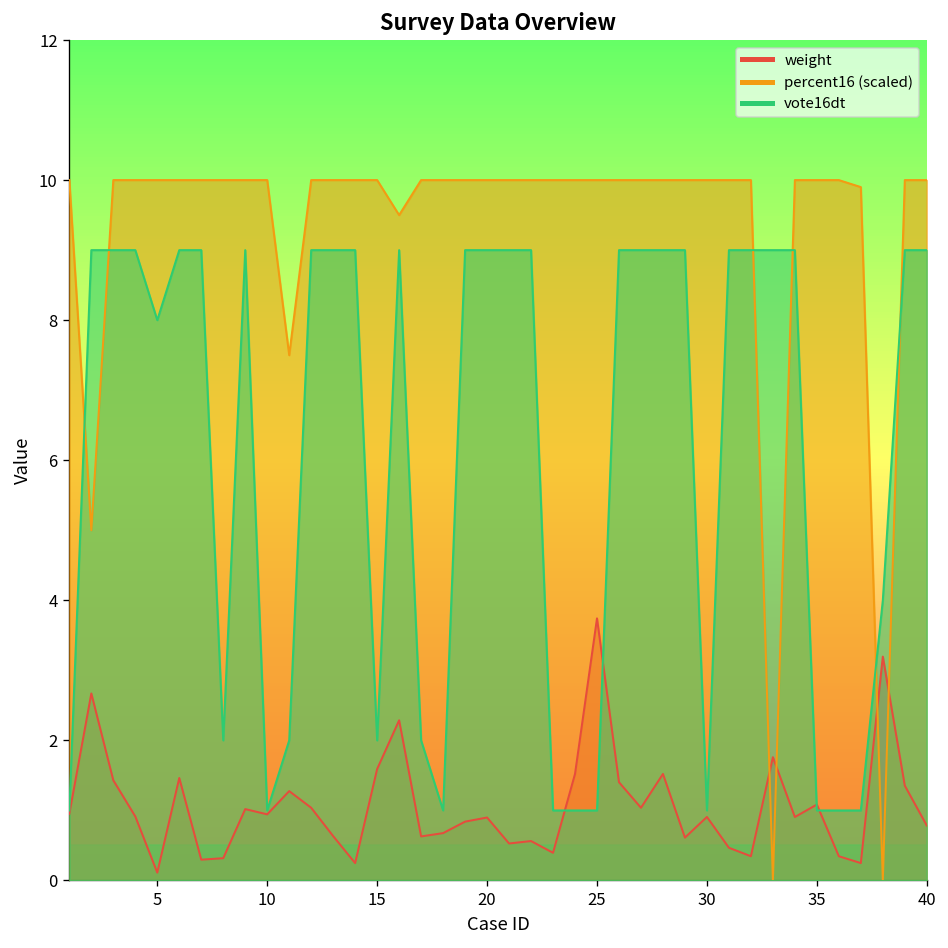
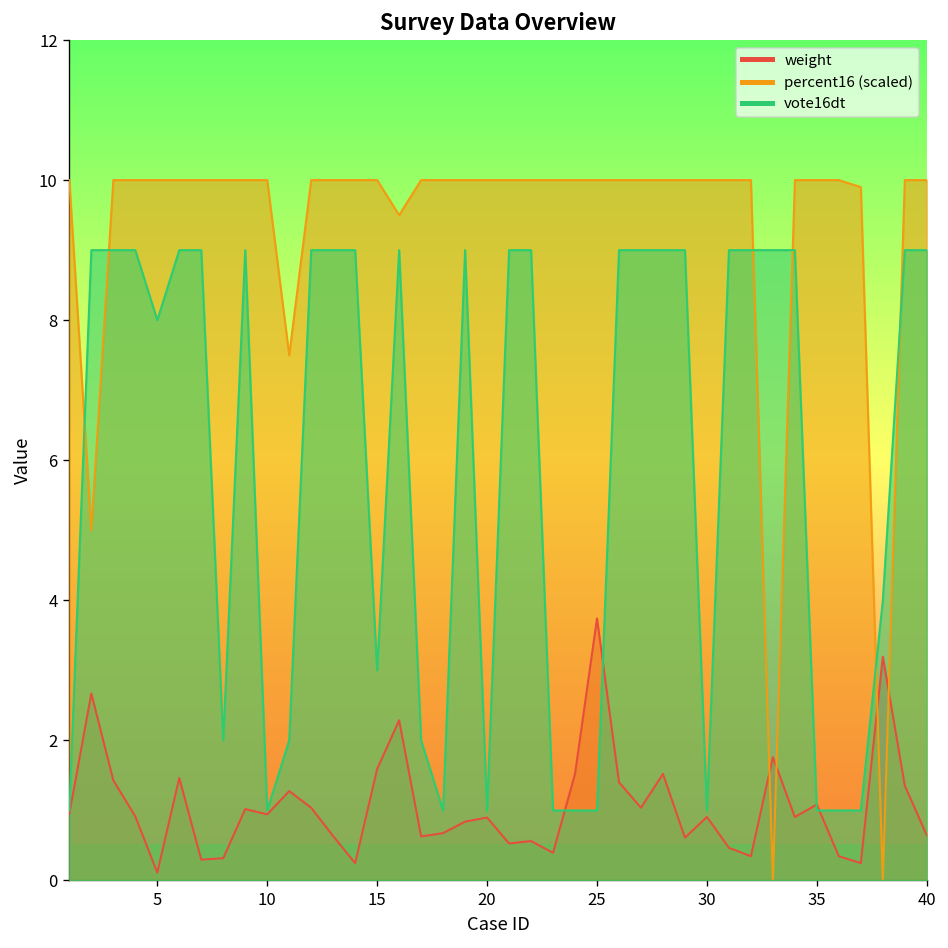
vote16dt, 15: 2 -> 3
vote16dt, 20: 9 -> 1
weight, 40: 0.8 -> 0.6
